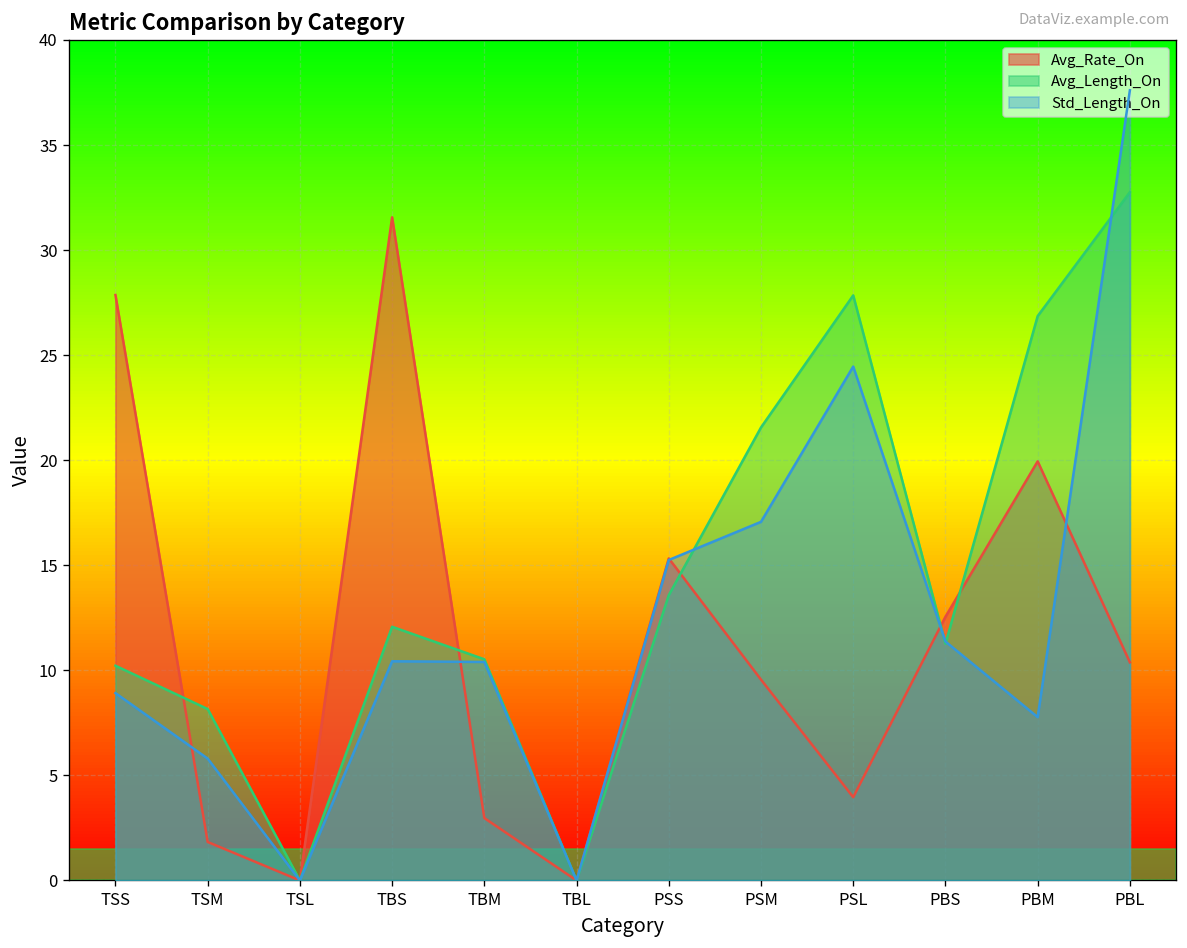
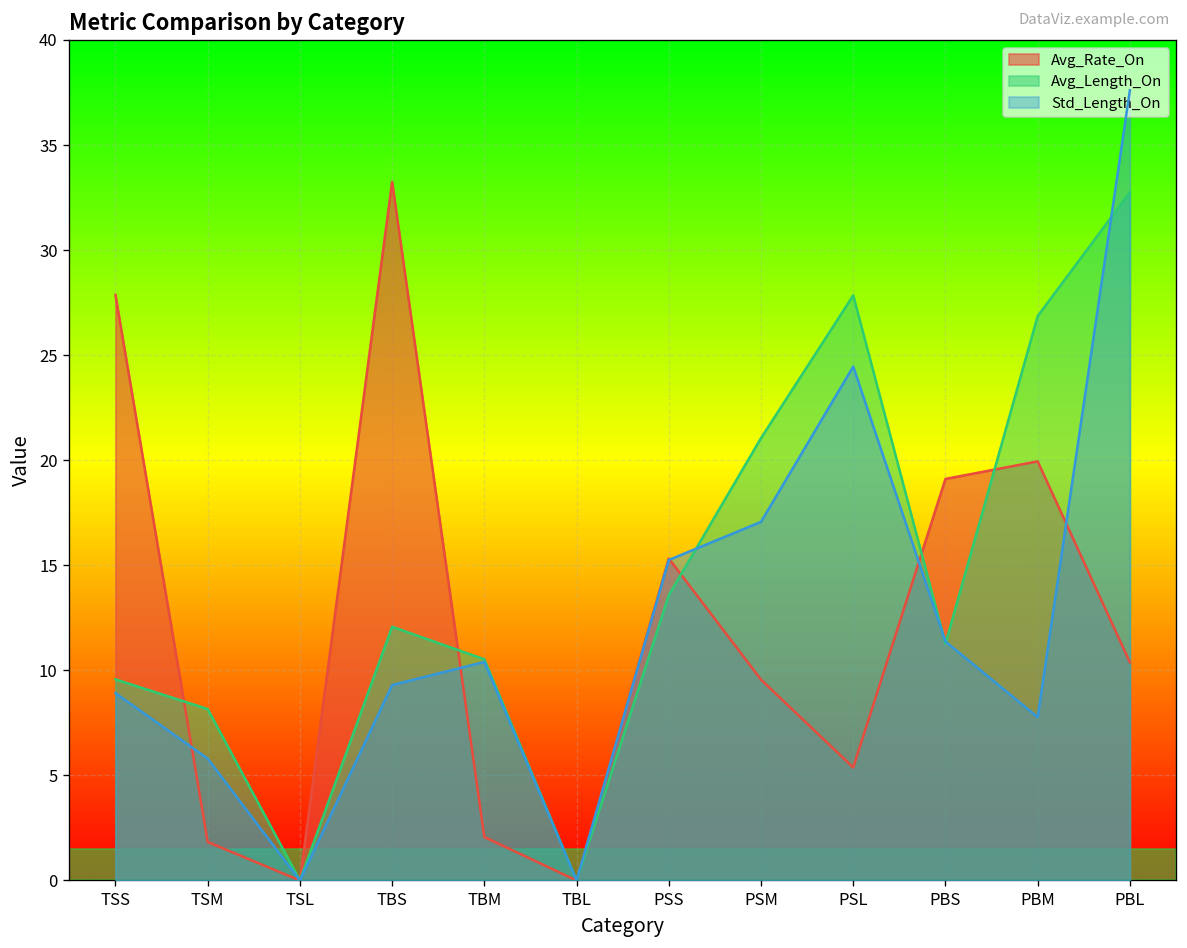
Avg_Length_On, TSS: 10.2 -> 9.6
Avg_Rate_On, TBS: 31.6 -> 33.2
Std_Length_On, TBS: 10.4 -> 9.3
Avg_Rate_On, TBM: 3.0 -> 2.1
Avg_Length_On, PSM: 21.6 -> 21.1
Avg_Rate_On, PSL: 4.0 -> 5.4
Avg_Rate_On, PBS: 12.6 -> 19.1
